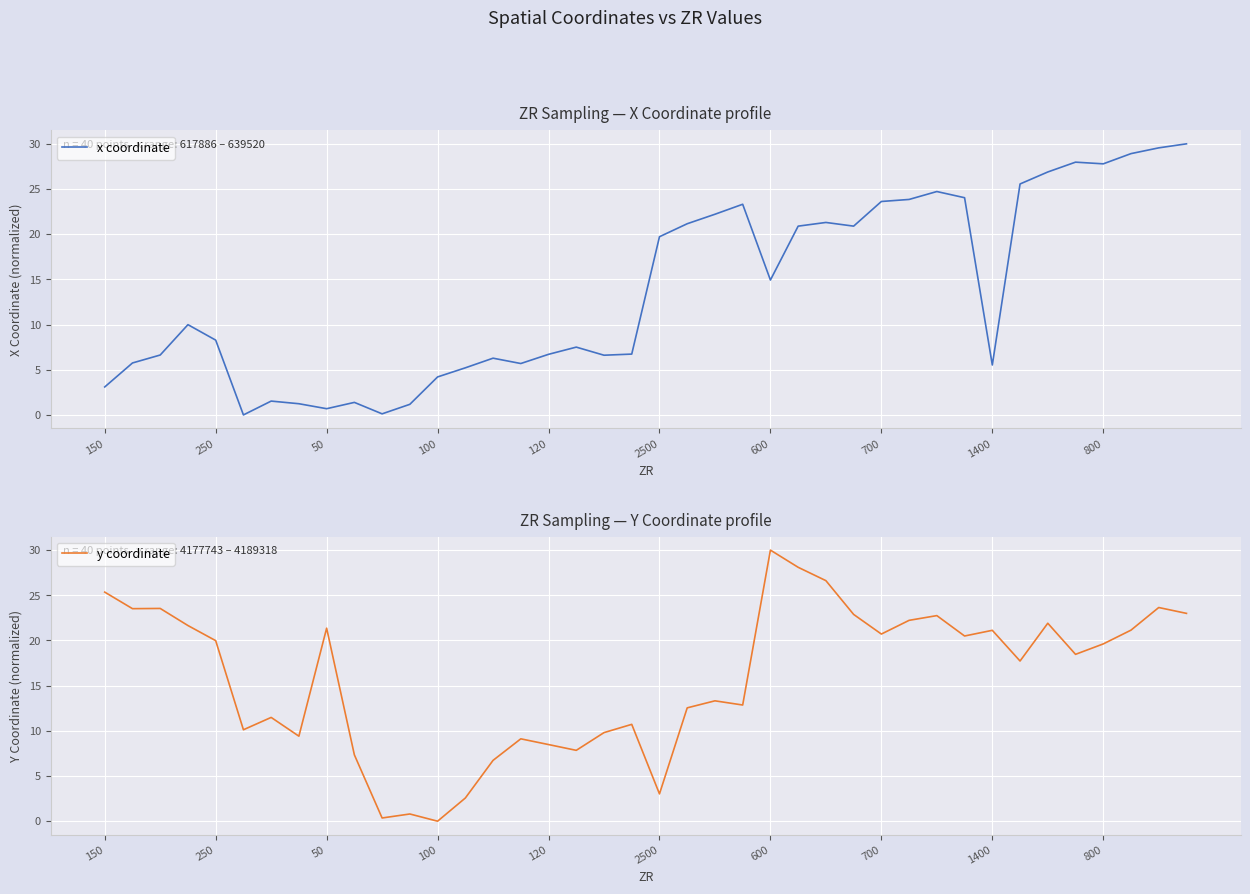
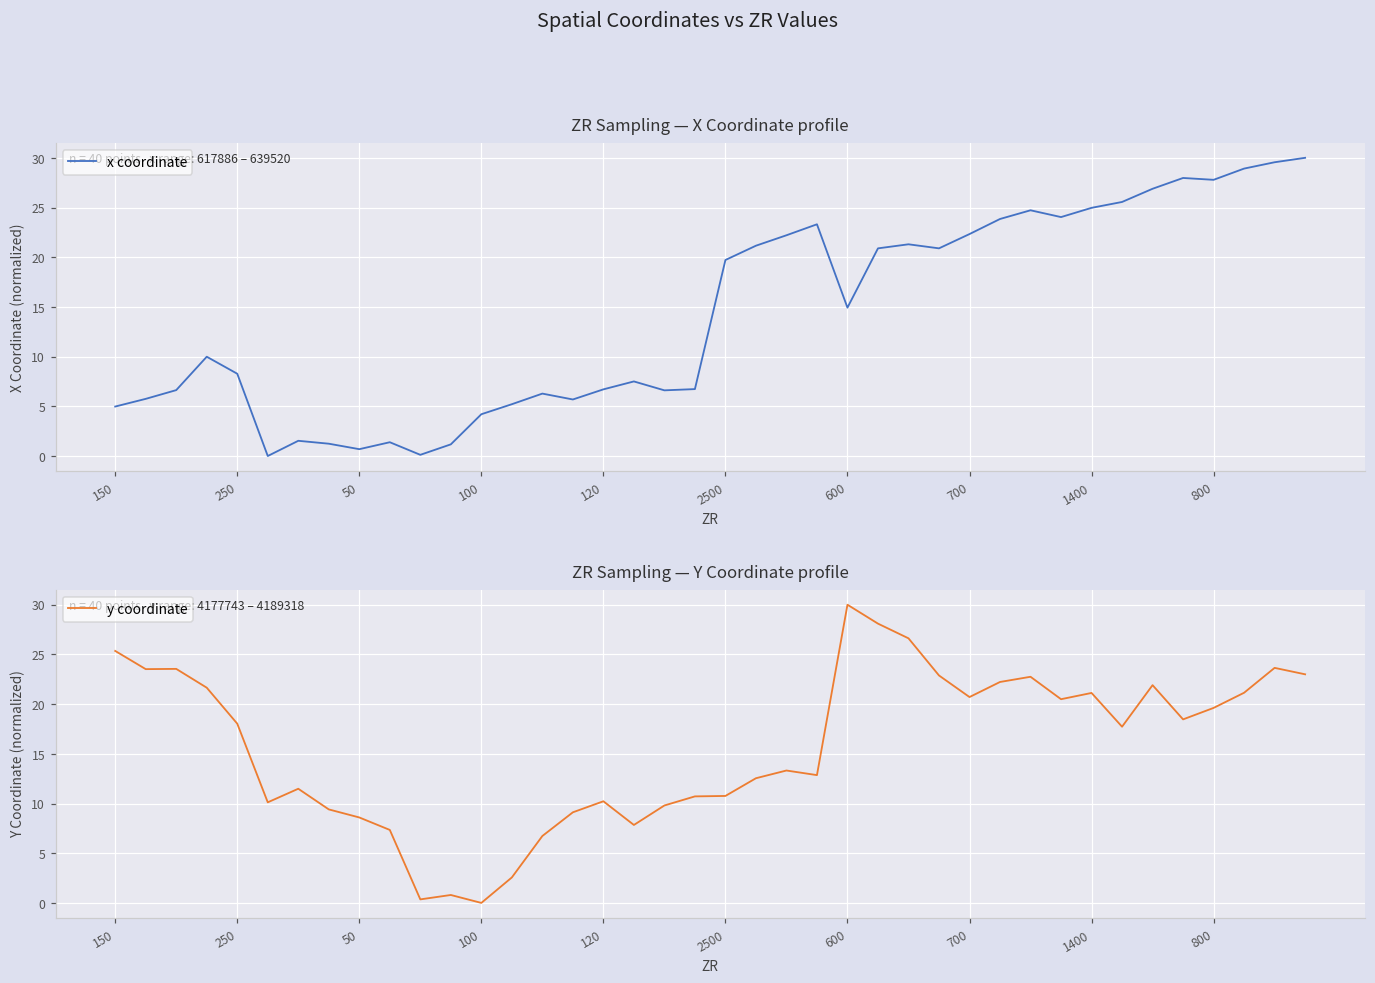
ZR Sampling — X Coordinate profile, 150: 3 -> 5
ZR Sampling — X Coordinate profile, 700: 24 -> 22
ZR Sampling — X Coordinate profile, 1400: 6 -> 25
ZR Sampling — Y Coordinate profile, 250: 20 -> 18
ZR Sampling — Y Coordinate profile, 50: 21 -> 9
ZR Sampling — Y Coordinate profile, 120: 8 -> 10
ZR Sampling — Y Coordinate profile, 2500: 3 -> 11
